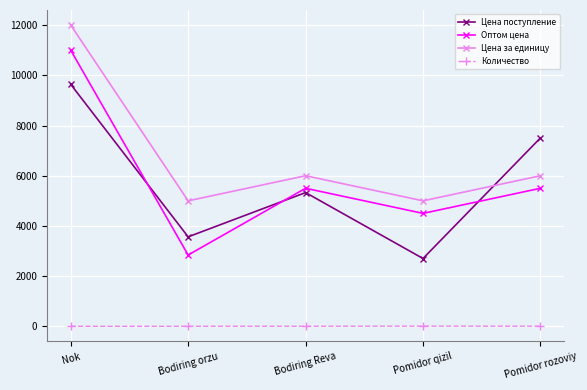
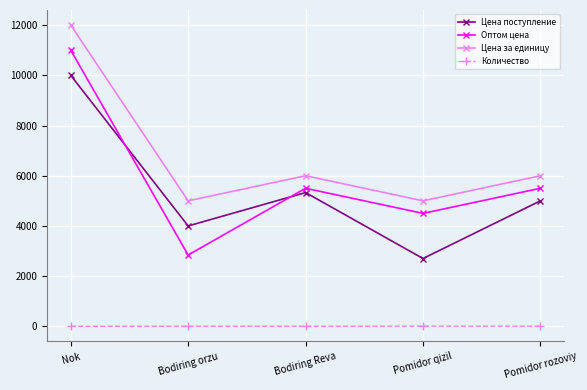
Цена поступление, Nok: 9600 -> 10000
Цена поступление, Bodiring orzu: 3600 -> 4000
Цена поступление, Pomidor rozoviy: 7500 -> 5000
